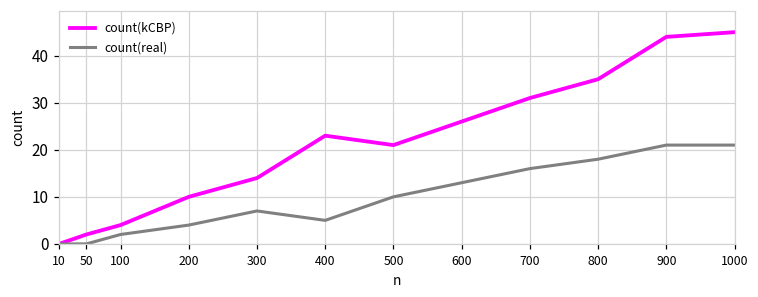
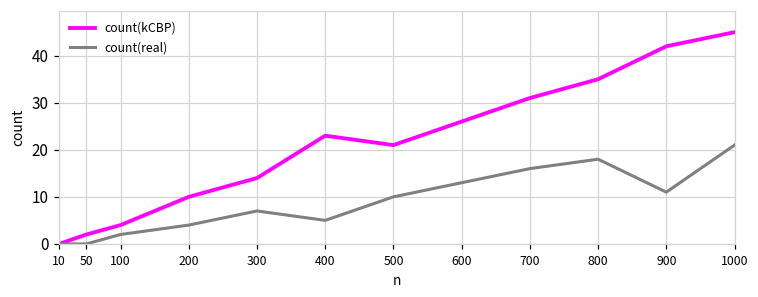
count(kCBP), 900: 44 -> 42
count(real), 900: 21 -> 11
